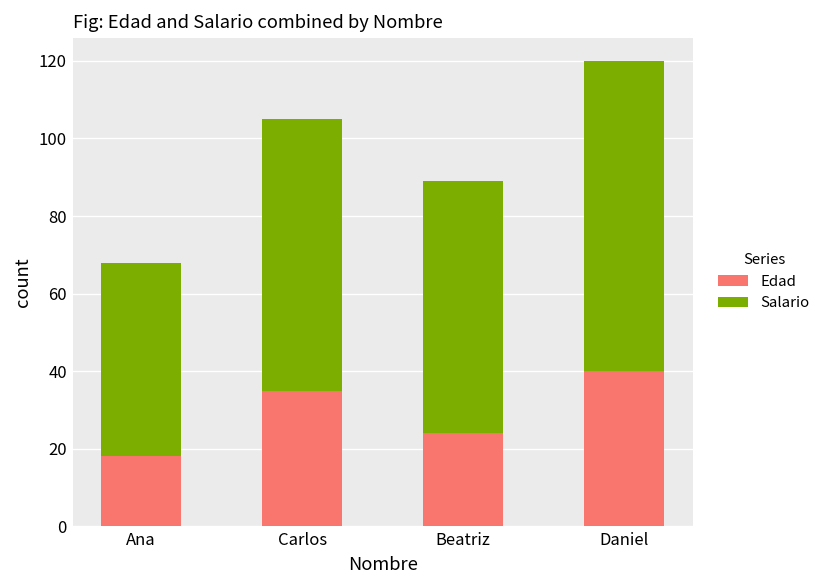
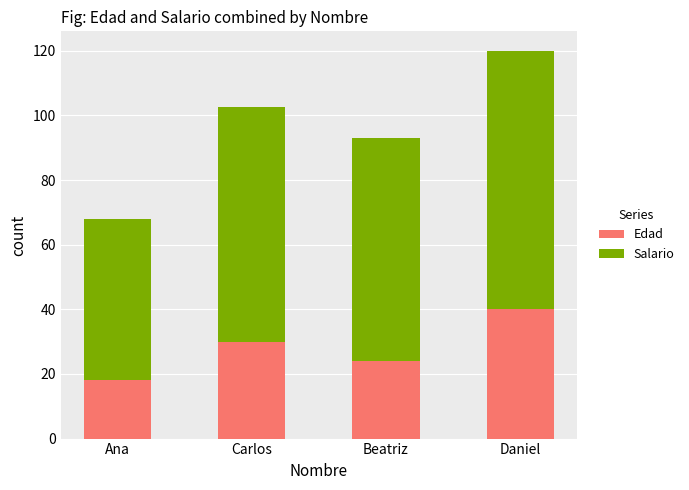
Edad, Carlos: 35 -> 30
Salario, Carlos: 70 -> 73
Salario, Beatriz: 65 -> 69
